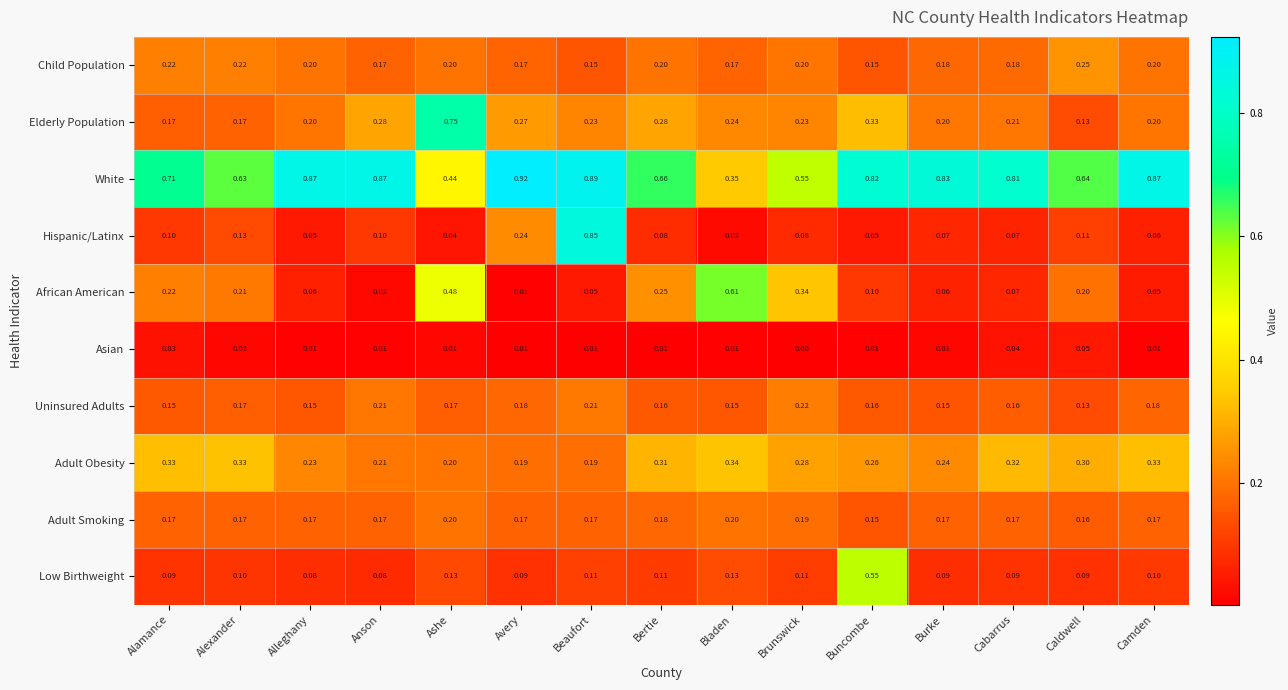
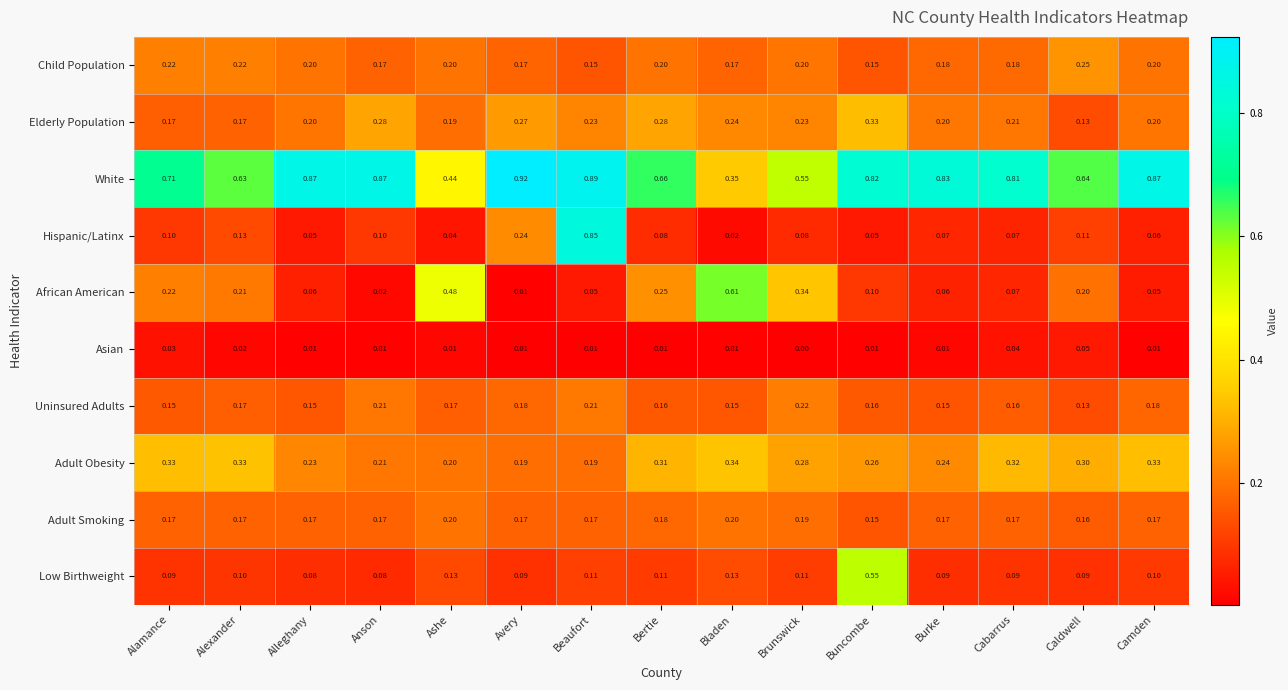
Elderly Population, Ashe: 0.75 -> 0.19
